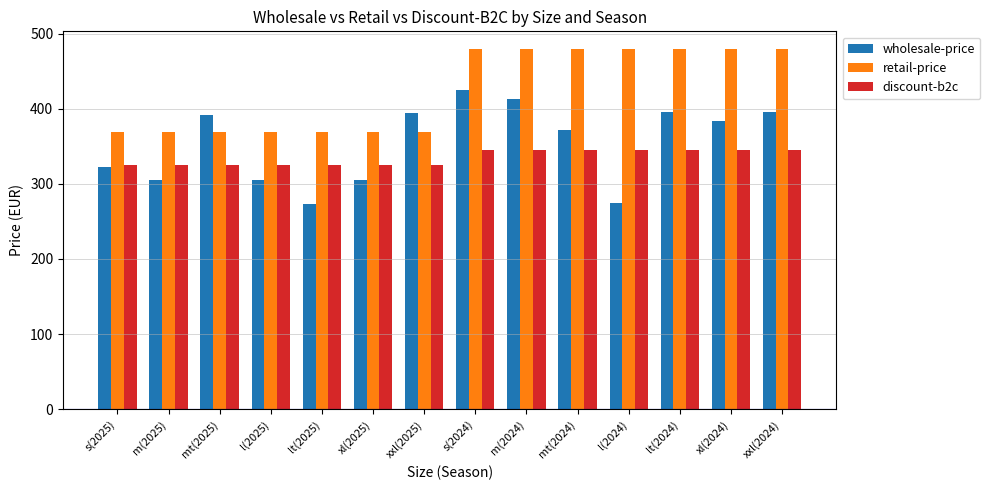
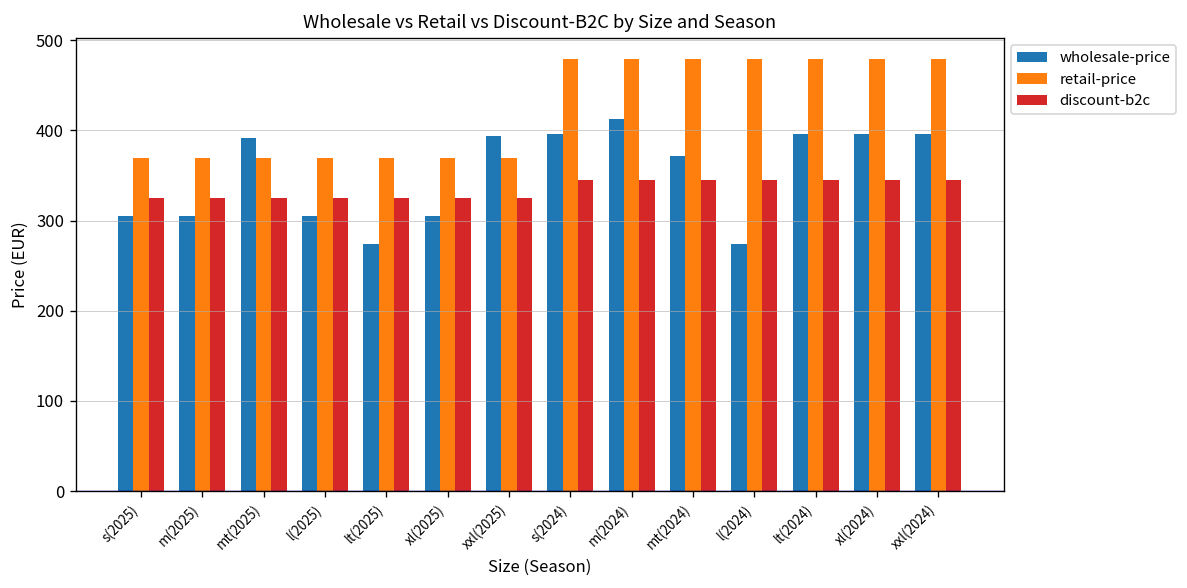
wholesale-price, s(2025): 320 -> 300
wholesale-price, s(2024): 430 -> 400
wholesale-price, xl(2024): 380 -> 400
